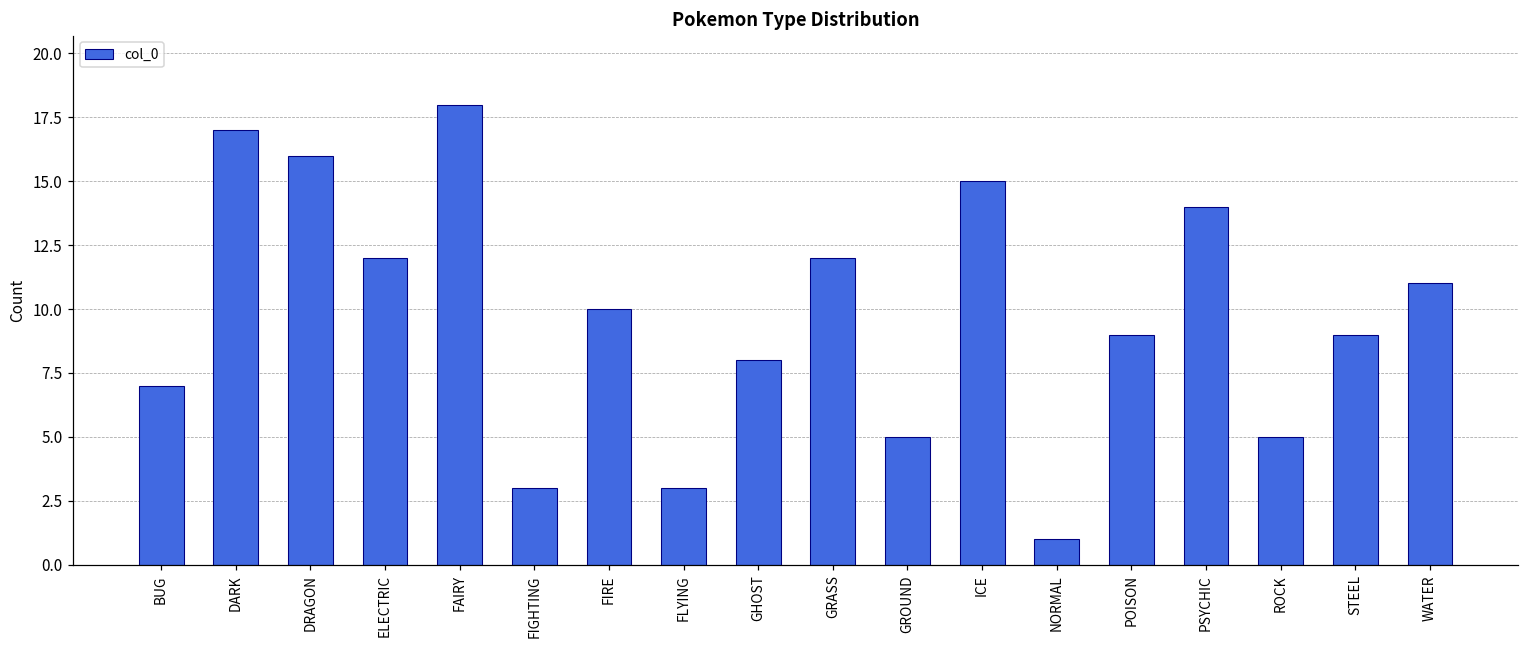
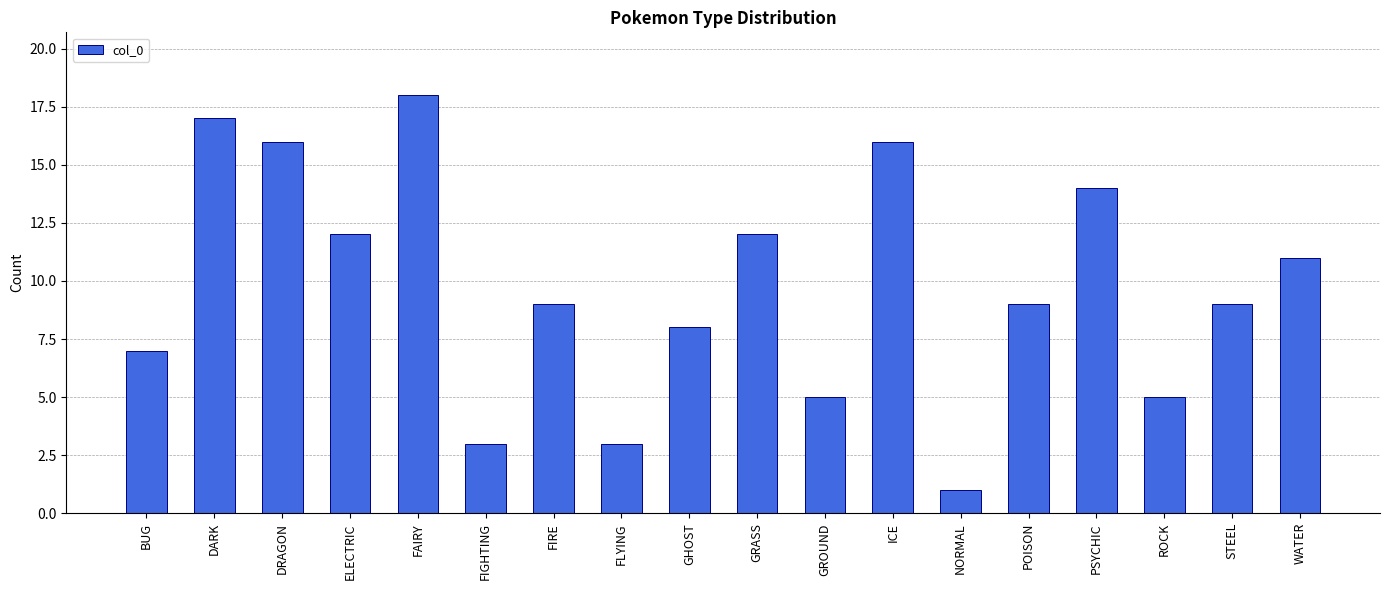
FIRE: 10 -> 9
ICE: 15 -> 16
